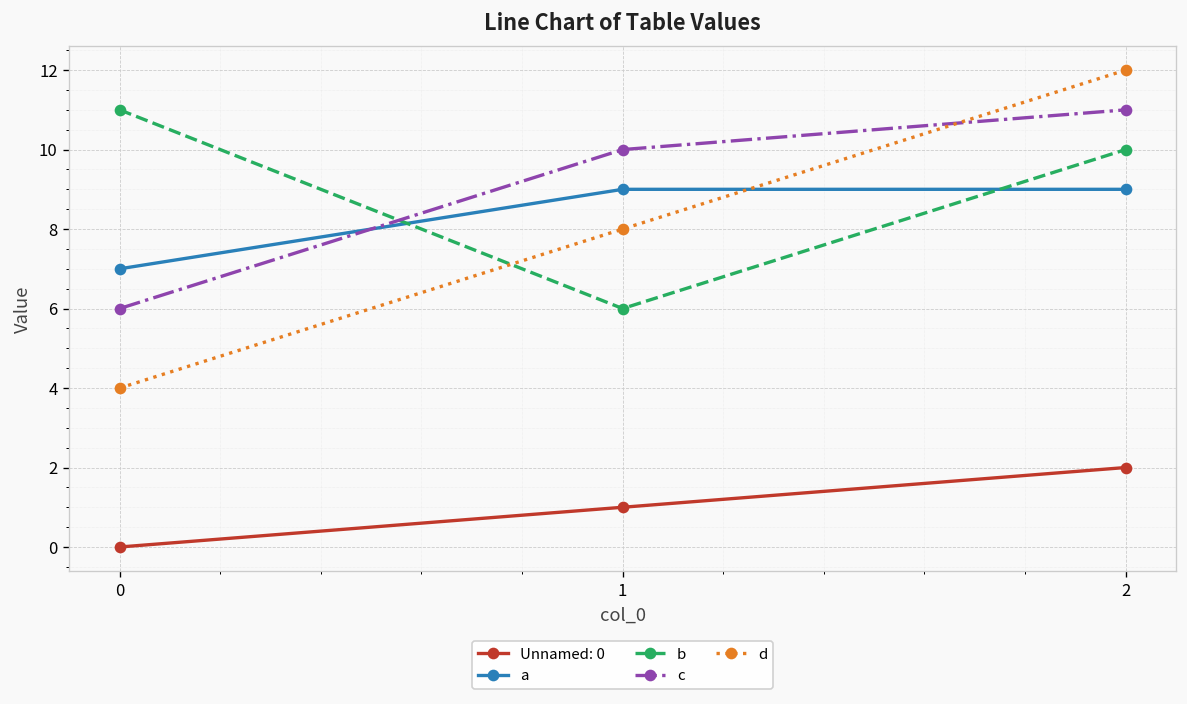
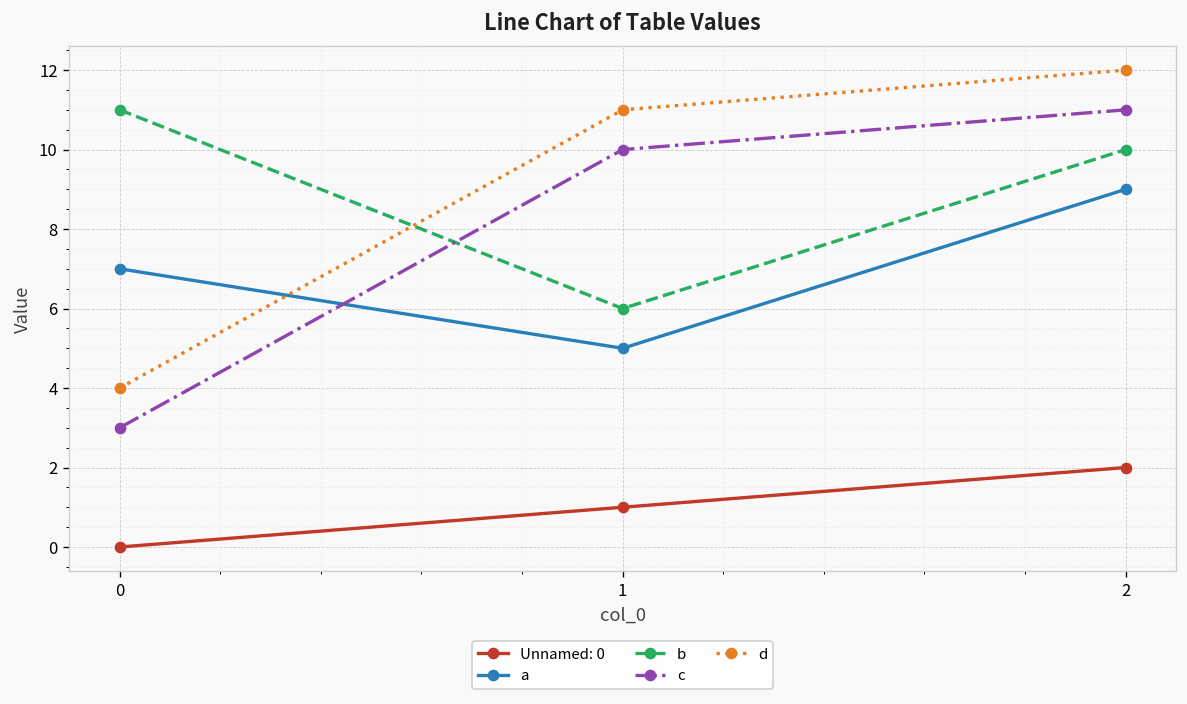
c, 0: 6 -> 3
a, 1: 9 -> 5
d, 1: 8 -> 11
